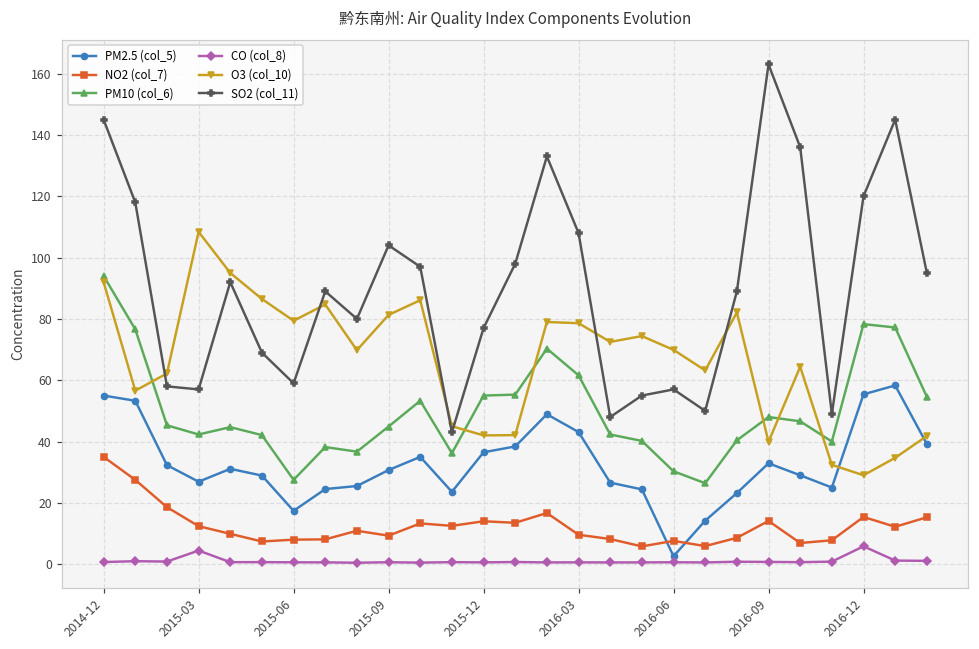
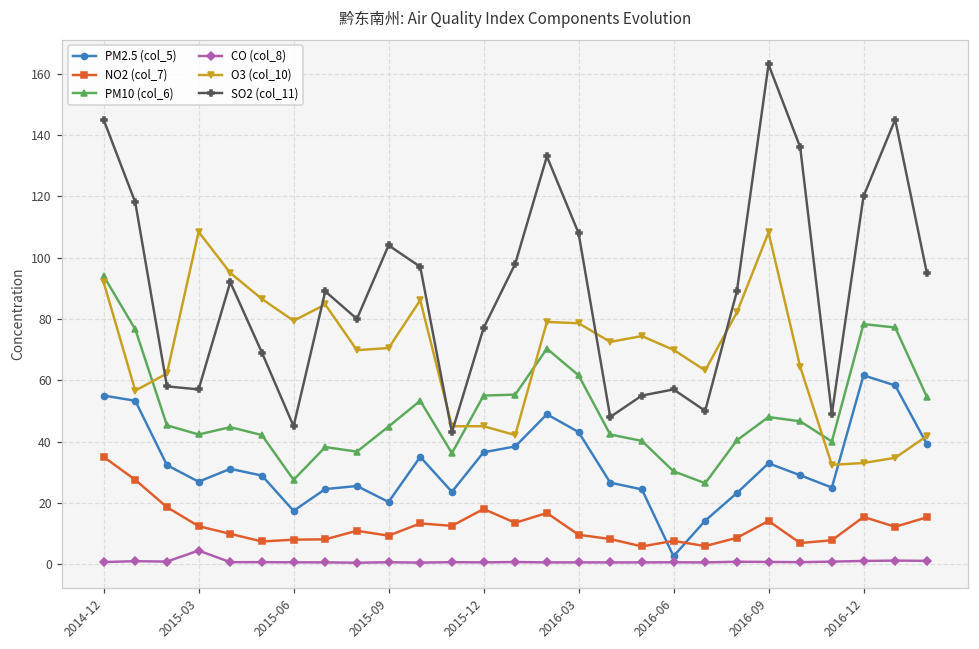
SO2 (col_11), 2015-06: 59 -> 45
PM2.5 (col_5), 2015-09: 31 -> 20
O3 (col_10), 2015-09: 81 -> 71
NO2 (col_7), 2015-12: 14 -> 18
O3 (col_10), 2015-12: 42 -> 45
O3 (col_10), 2016-09: 40 -> 108
PM2.5 (col_5), 2016-12: 55 -> 62
CO (col_8), 2016-12: 6 -> 1
O3 (col_10), 2016-12: 29 -> 33
